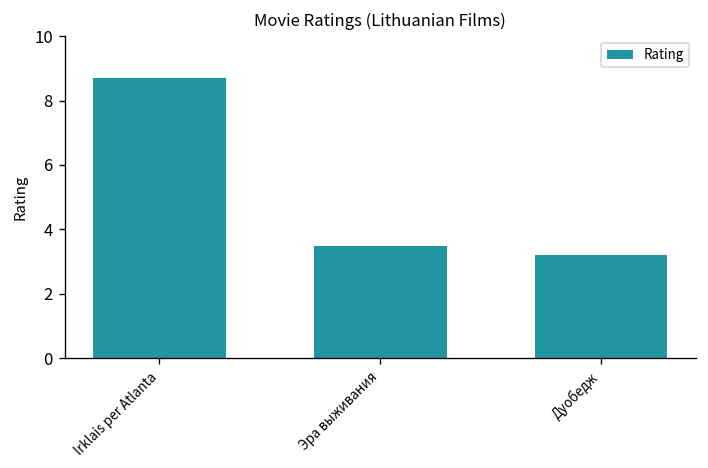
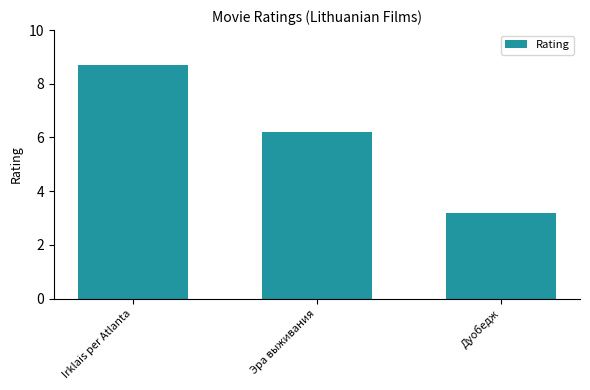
Эра выживания: 3.5 -> 6.2
